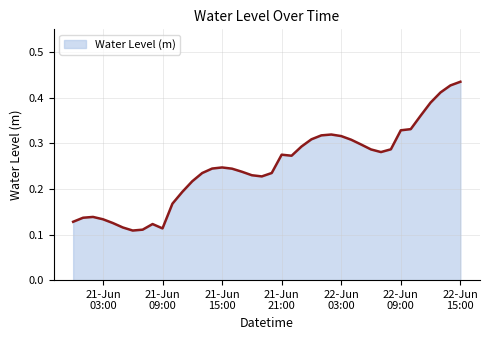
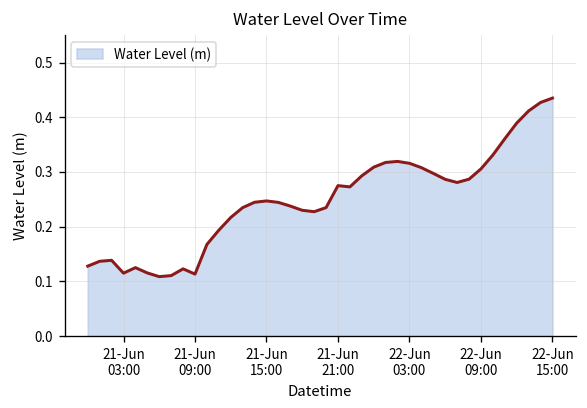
21-Jun 03:00: 0.13 -> 0.12
22-Jun 09:00: 0.33 -> 0.31
